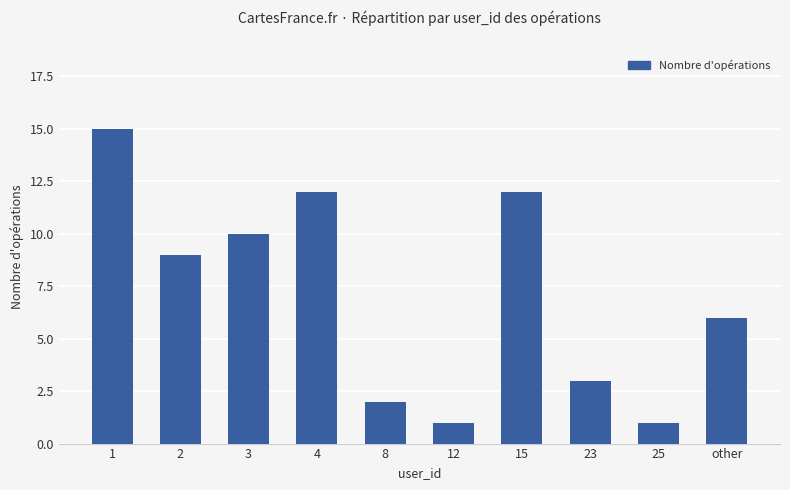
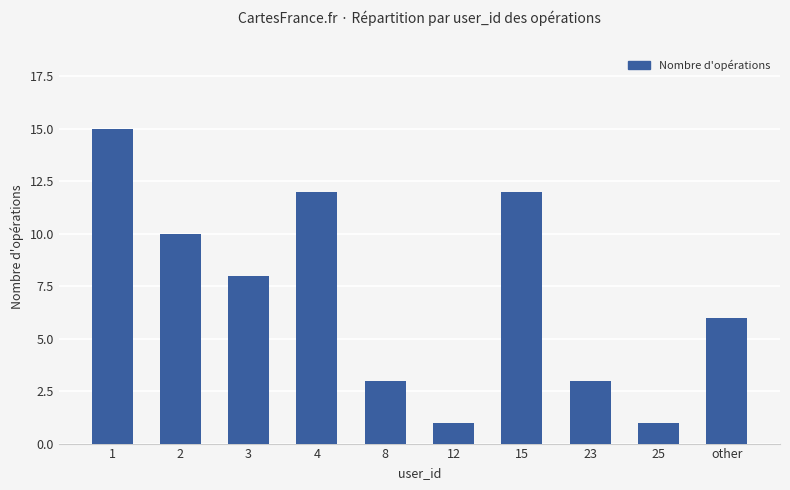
2: 9 -> 10
3: 10 -> 8
8: 2 -> 3
